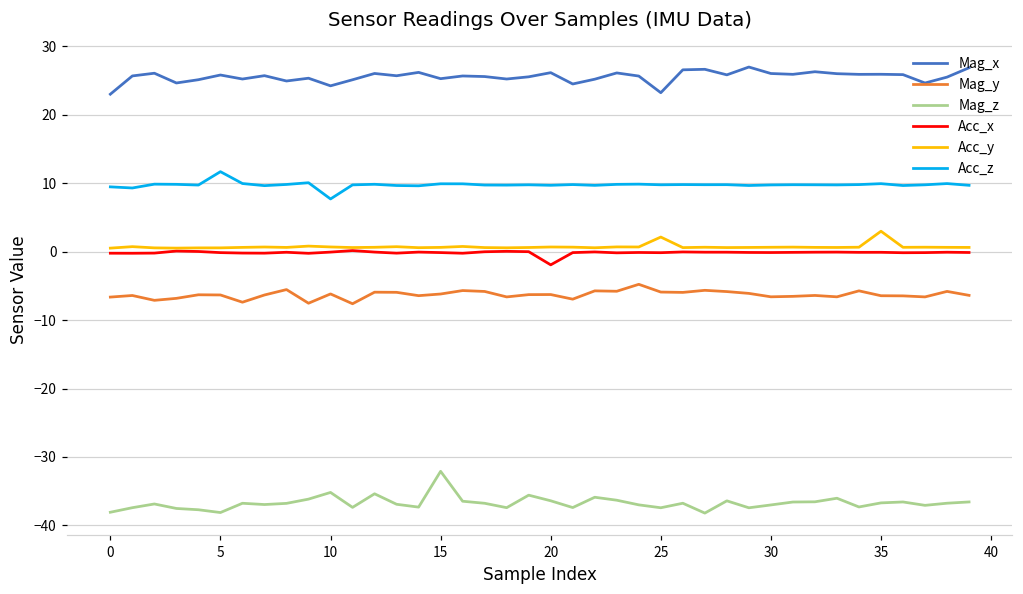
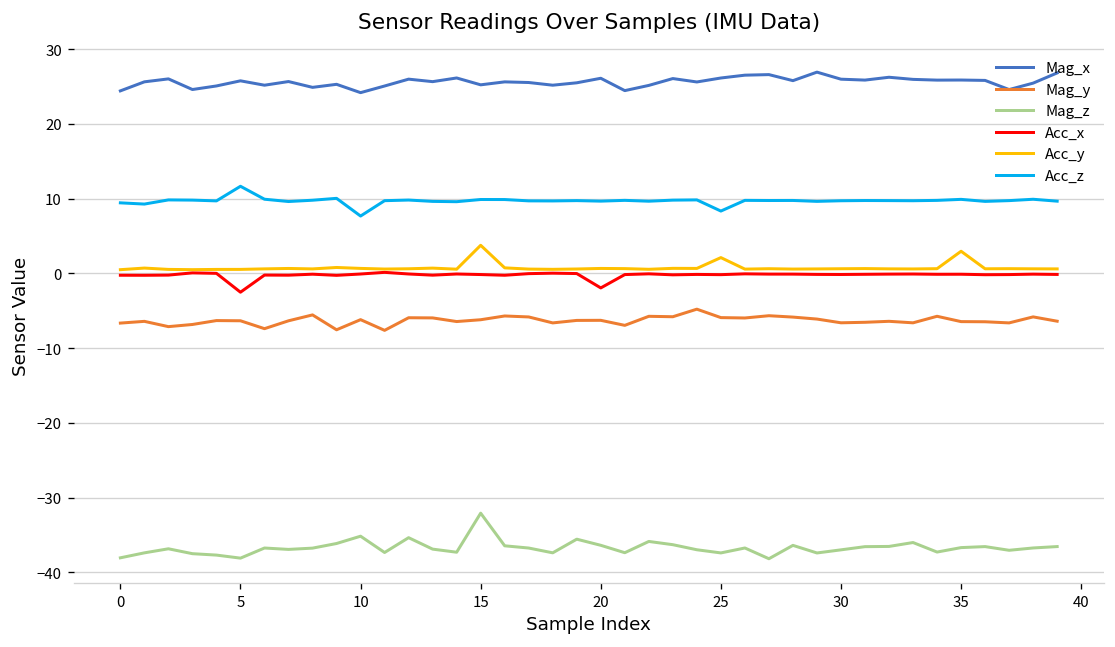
Mag_x, 0: 23 -> 24
Acc_x, 5: 0 -> -3
Acc_y, 15: 1 -> 4
Mag_x, 25: 23 -> 26
Acc_z, 25: 10 -> 8
